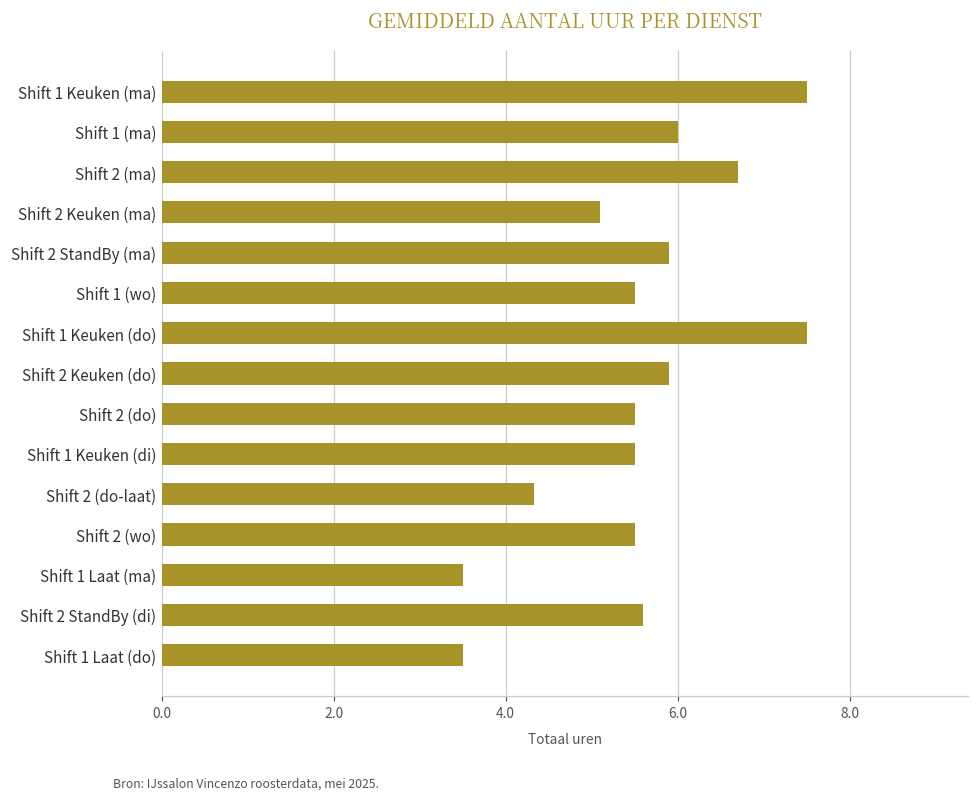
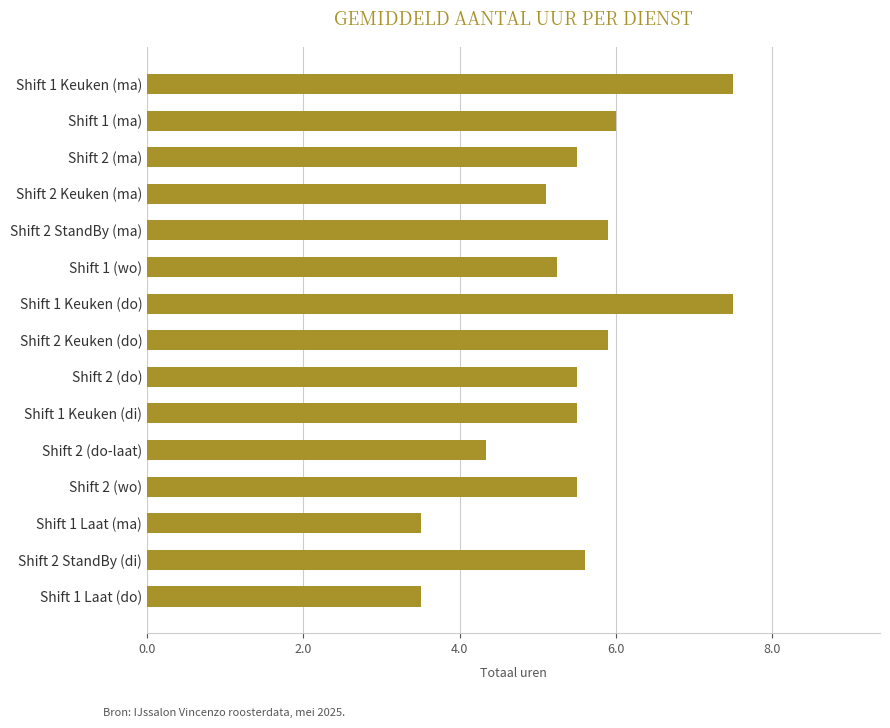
Shift 2 (ma): 6.7 -> 5.5
Shift 1 (wo): 5.5 -> 5.3
